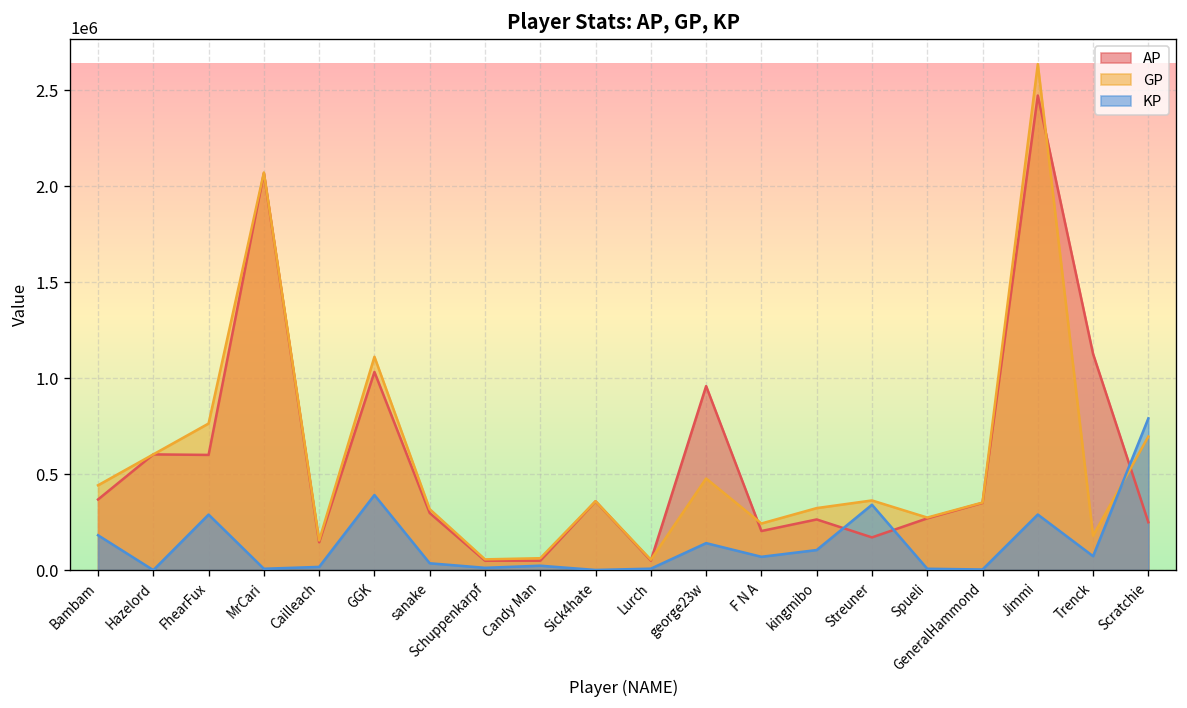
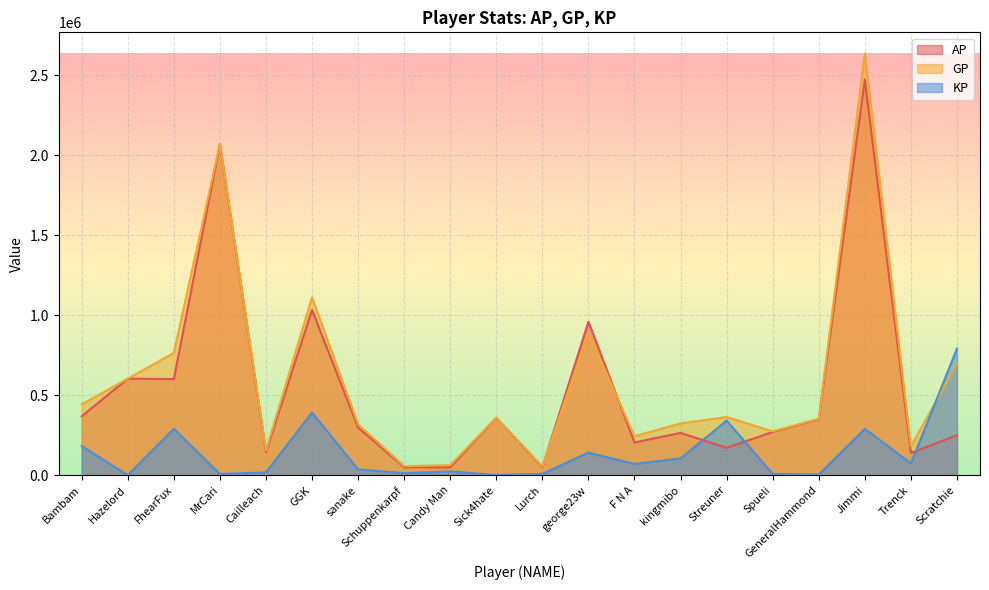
GP, george23w: 480000 -> 890000
AP, Trenck: 1130000 -> 140000
